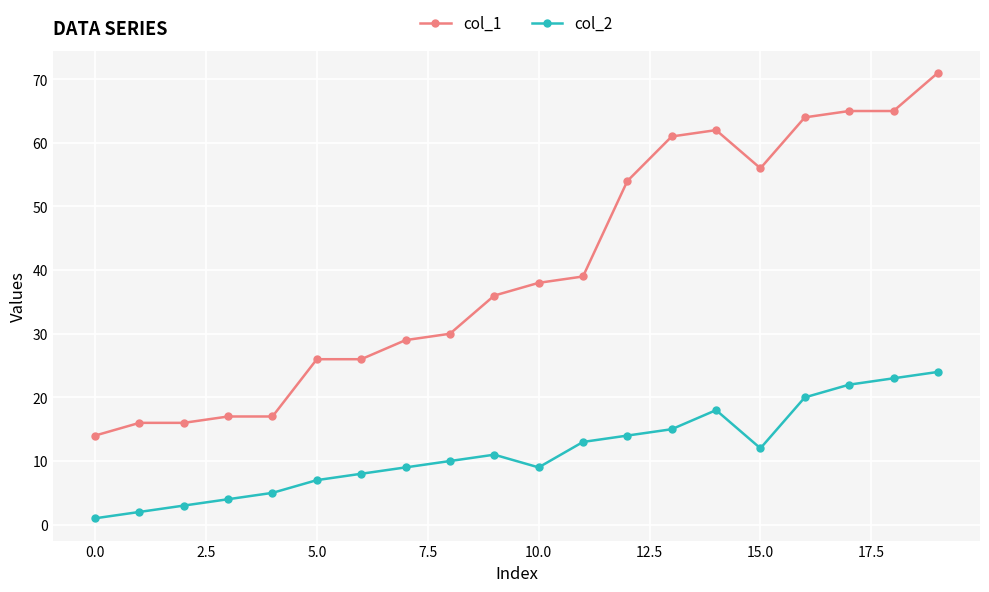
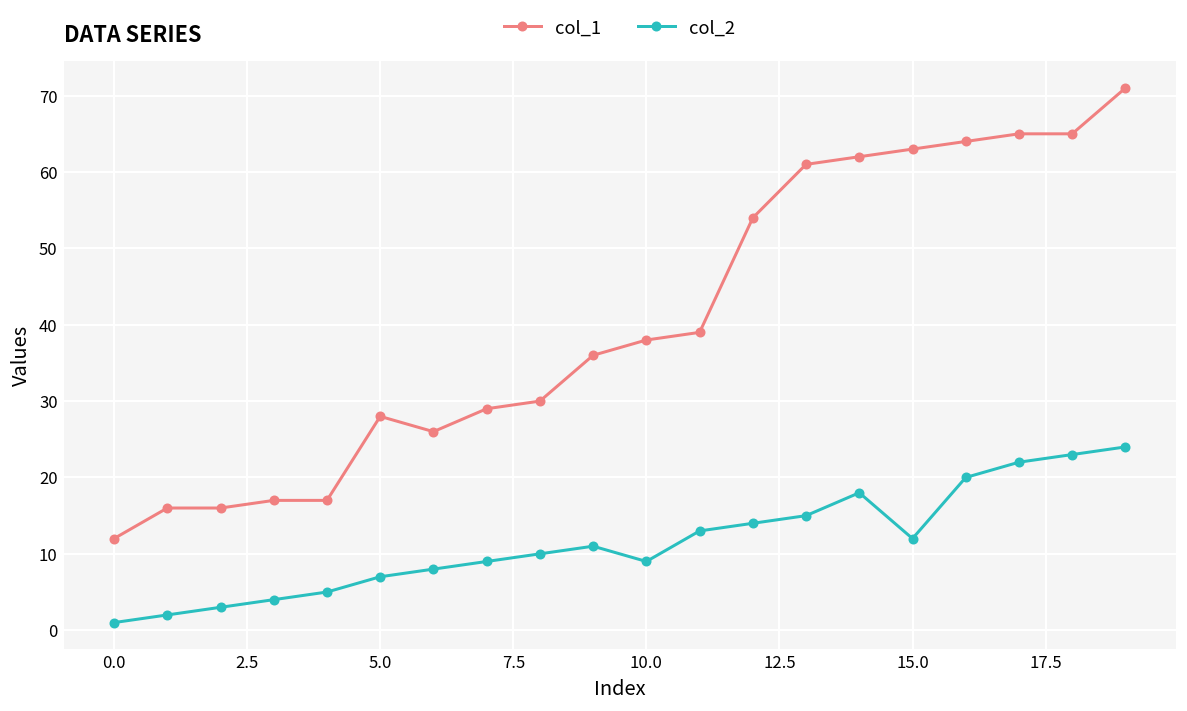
col_1, 0.0: 14 -> 12
col_1, 5.0: 26 -> 28
col_1, 15.0: 56 -> 63
